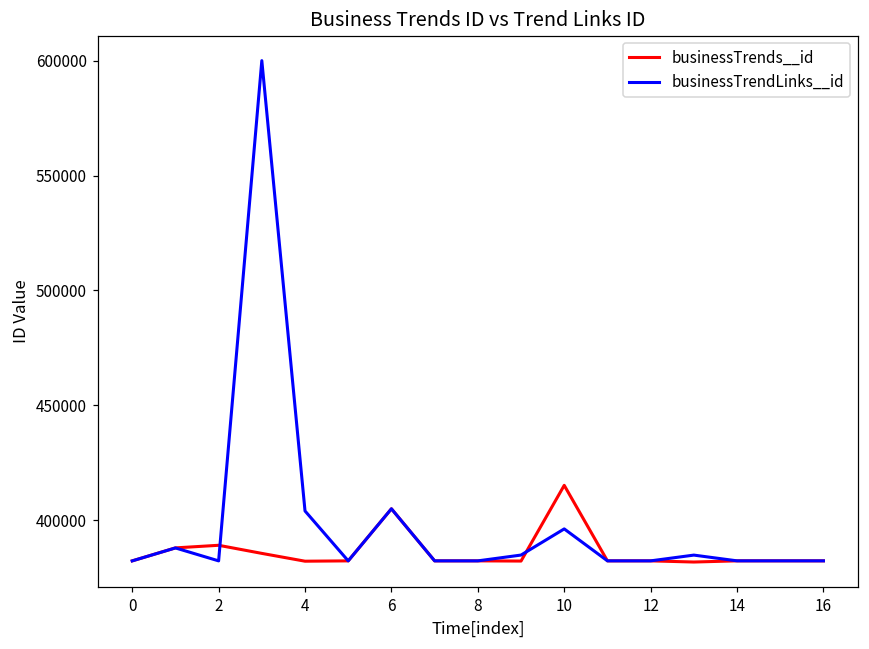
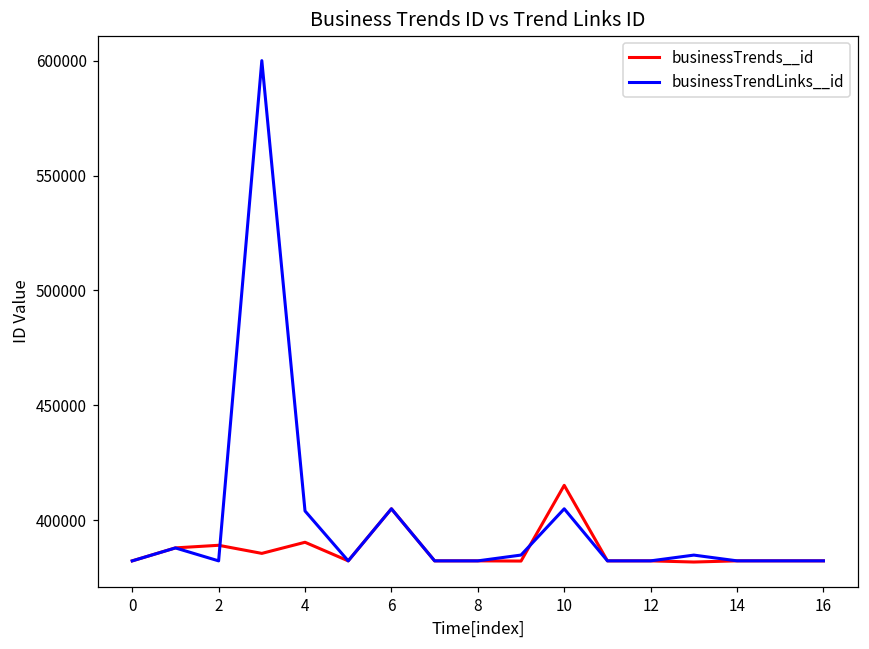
businessTrends__id, 4: 382000 -> 390000
businessTrendLinks__id, 10: 396000 -> 405000
